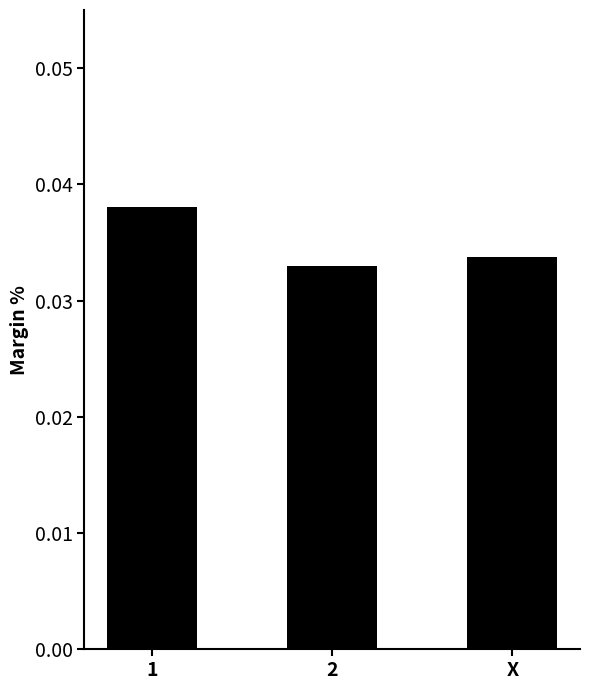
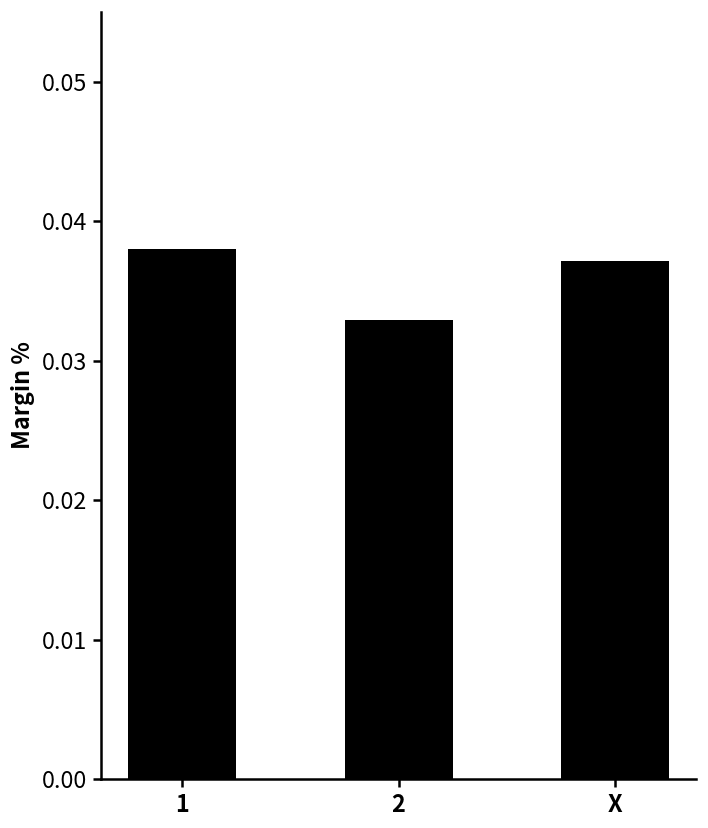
X: 0.0338 -> 0.0371
